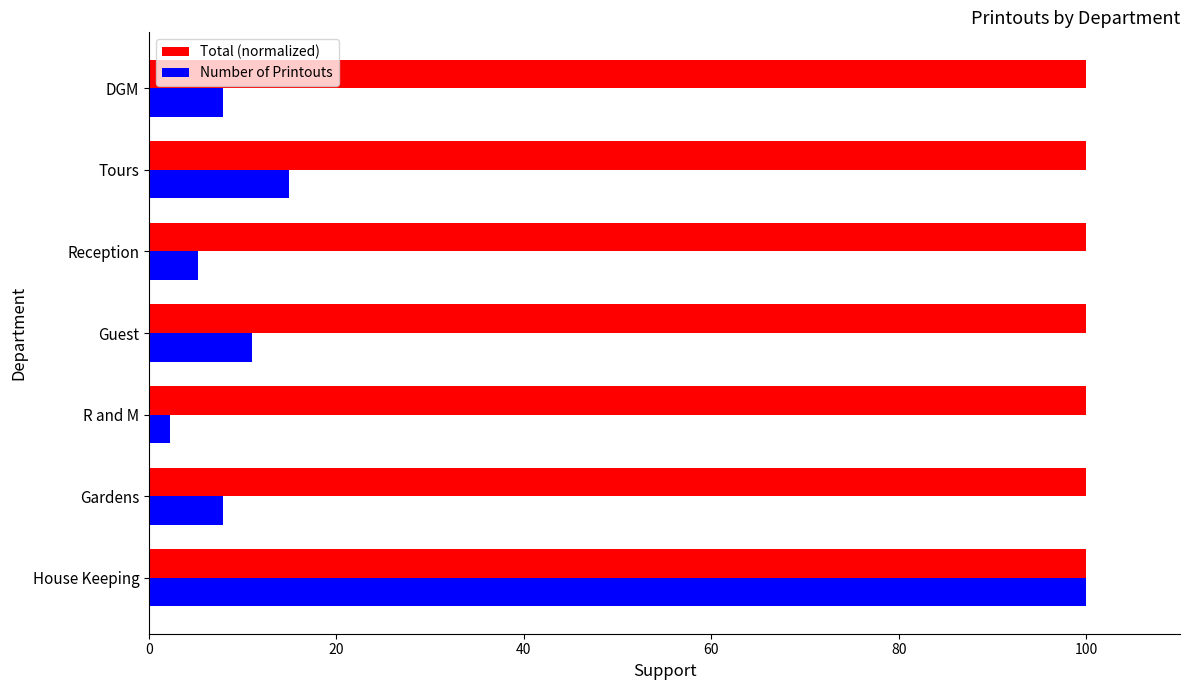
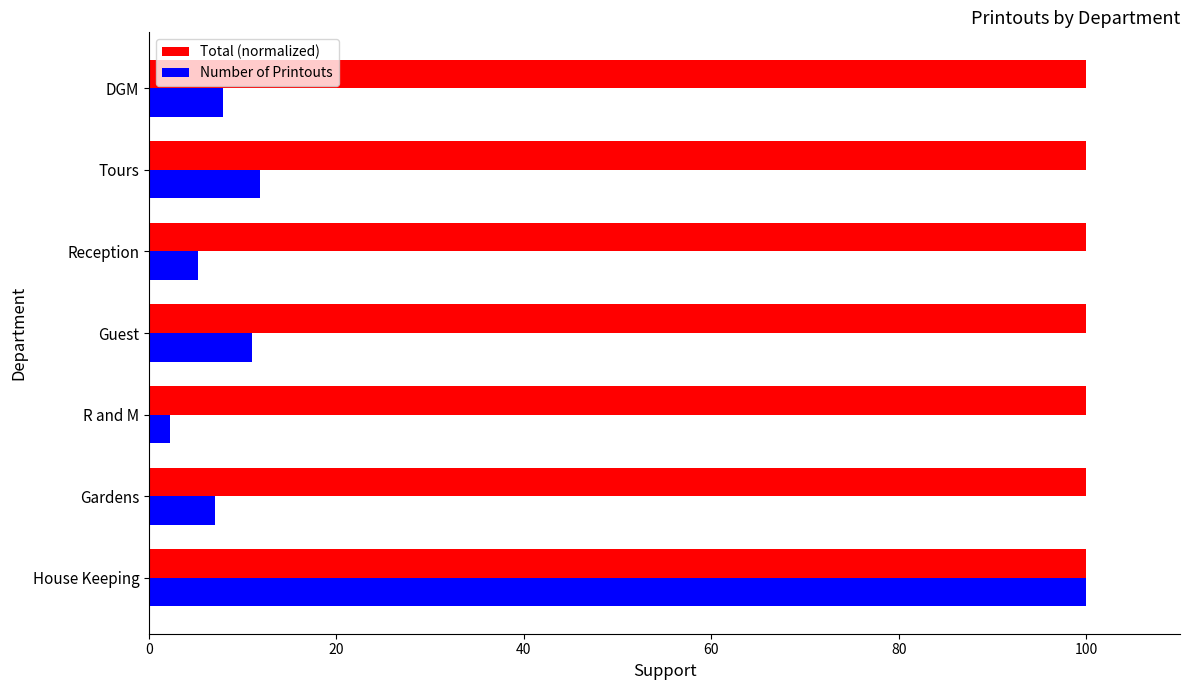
Number of Printouts, Tours: 15 -> 12
Number of Printouts, Gardens: 8 -> 7
